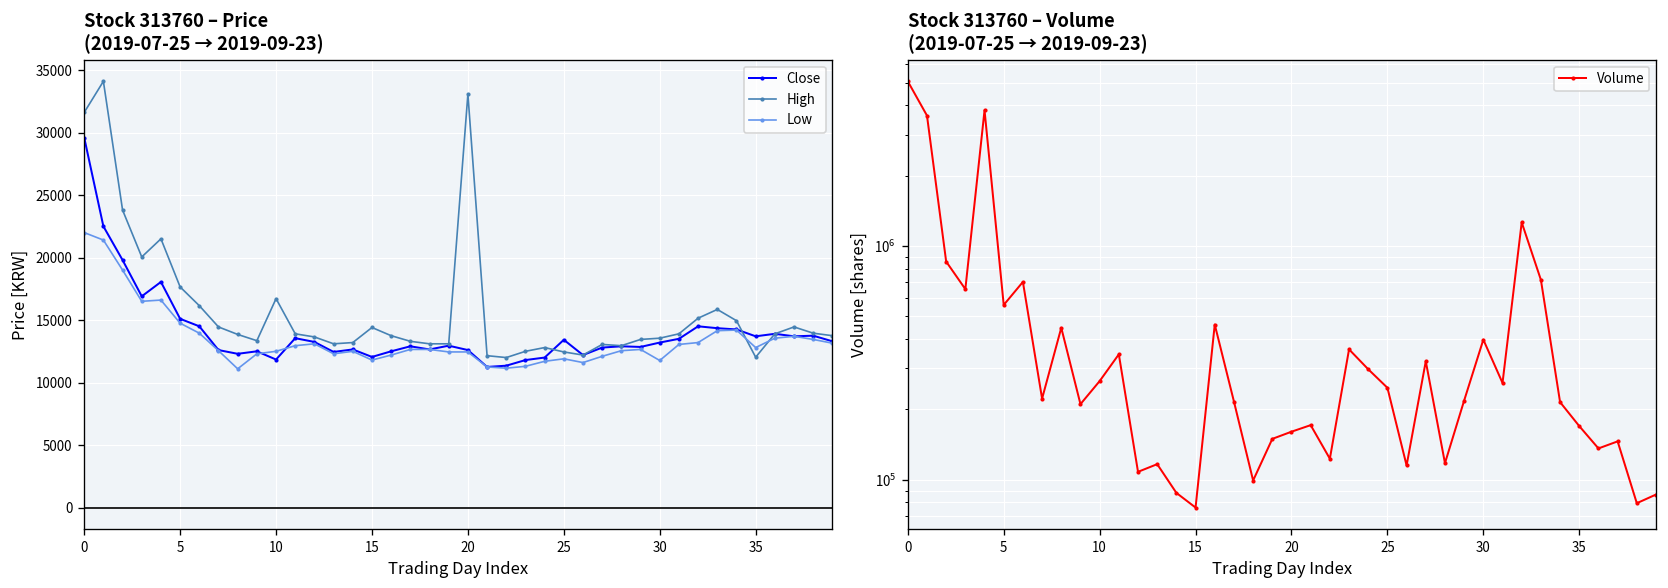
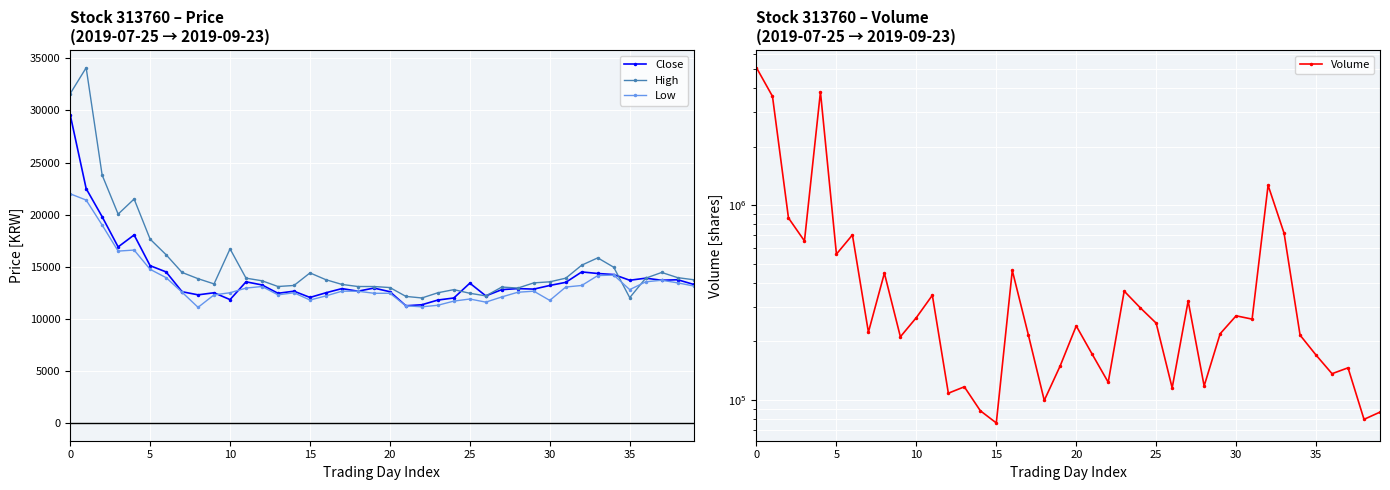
Stock 313760 – Price (2019-07-25 → 2019-09-23), High, 20: 33100 -> 13000
Stock 313760 – Volume (2019-07-25 → 2019-09-23), 20: 160000 -> 240000
Stock 313760 – Volume (2019-07-25 → 2019-09-23), 30: 400000 -> 270000
